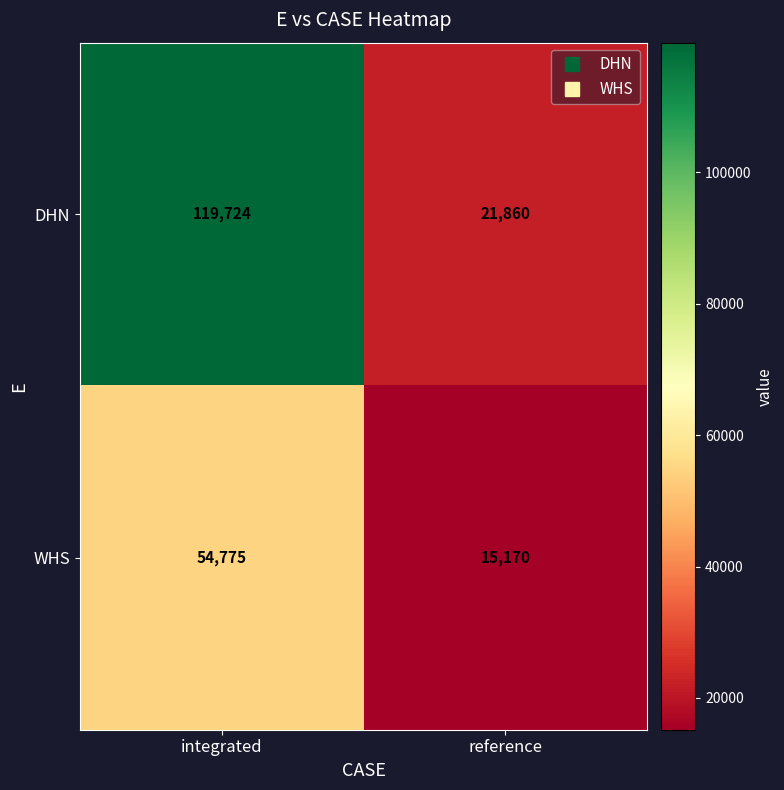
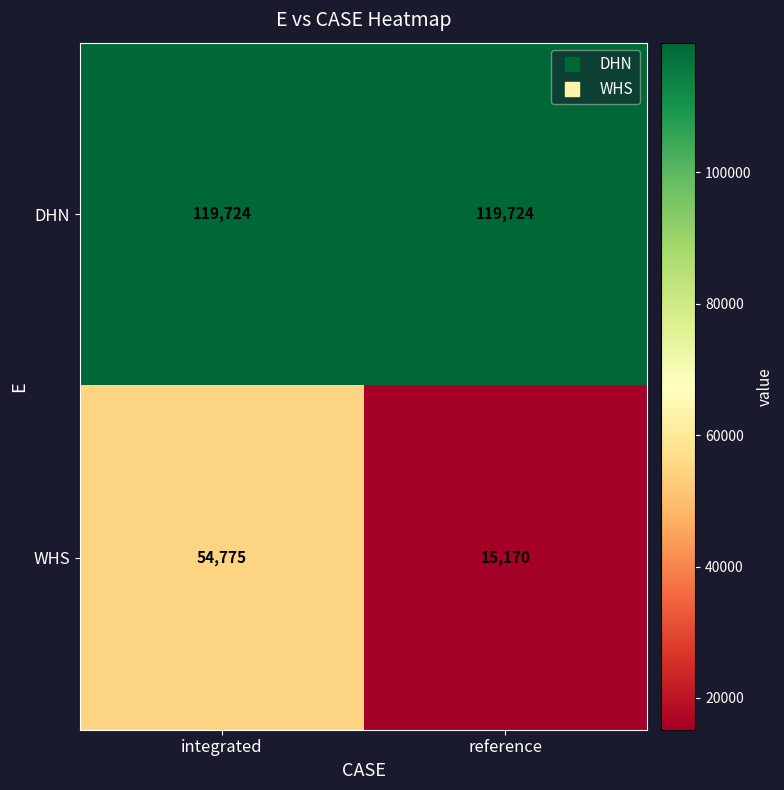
DHN, reference: 21,860 -> 119,724
